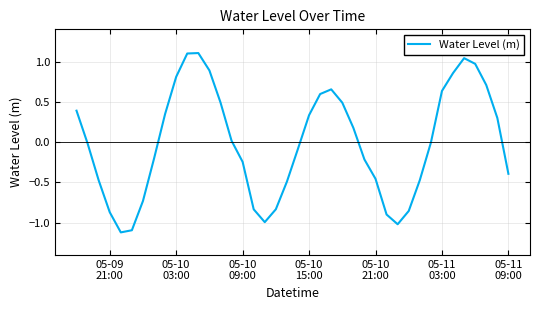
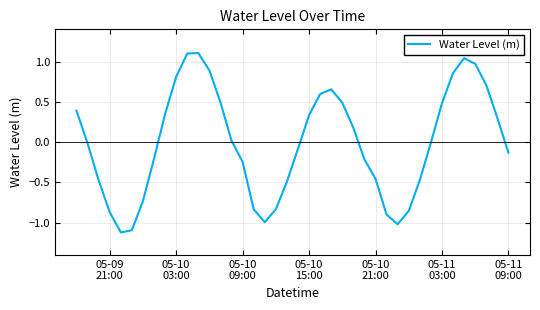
05-11 03:00: 0.6 -> 0.5
05-11 09:00: -0.4 -> -0.1
